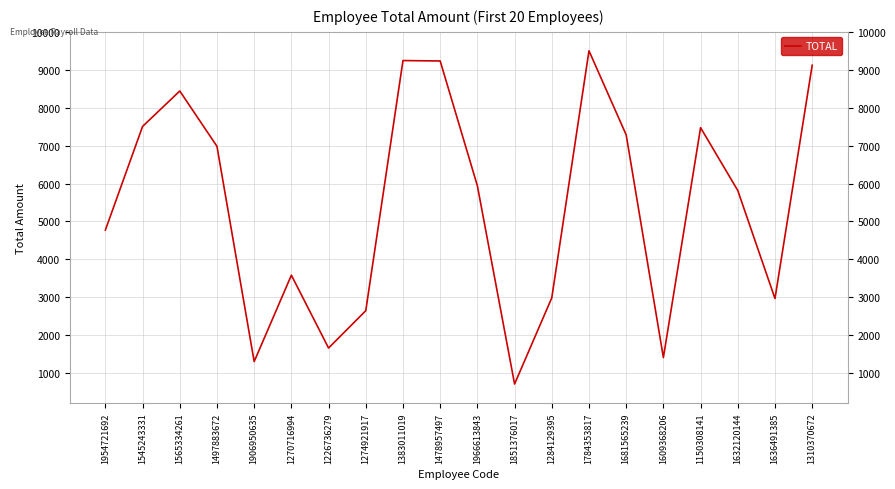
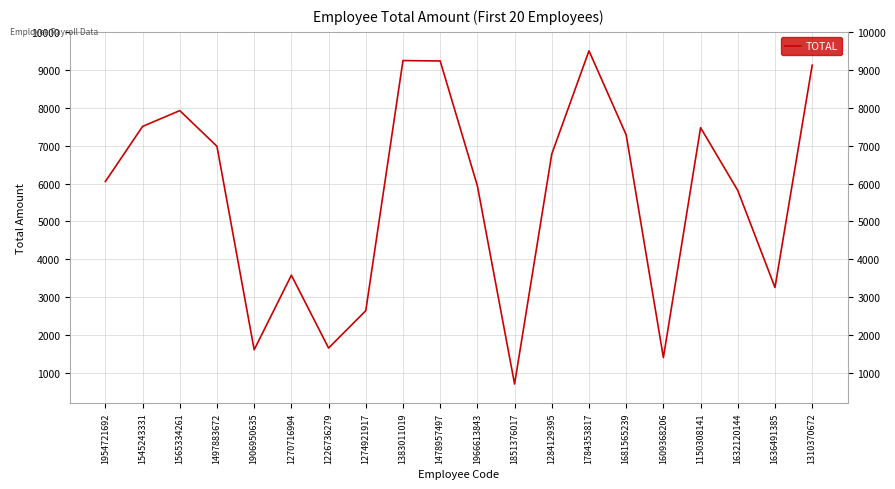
1954721692: 4800 -> 6100
1565334261: 8400 -> 7900
1906950635: 1300 -> 1600
1284129395: 3000 -> 6800
1636491385: 3000 -> 3300
